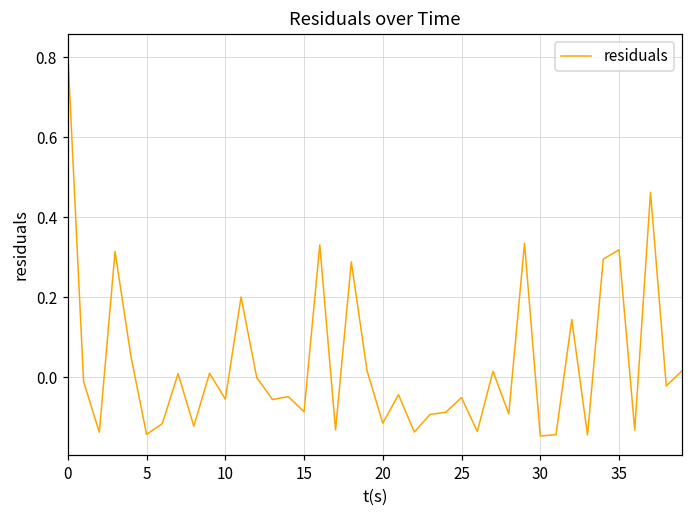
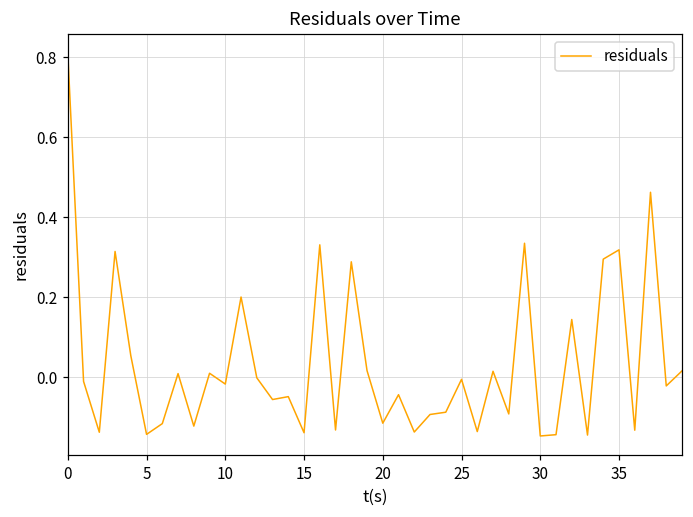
10: -0.05 -> -0.02
15: -0.09 -> -0.14
25: -0.05 -> -0.01
